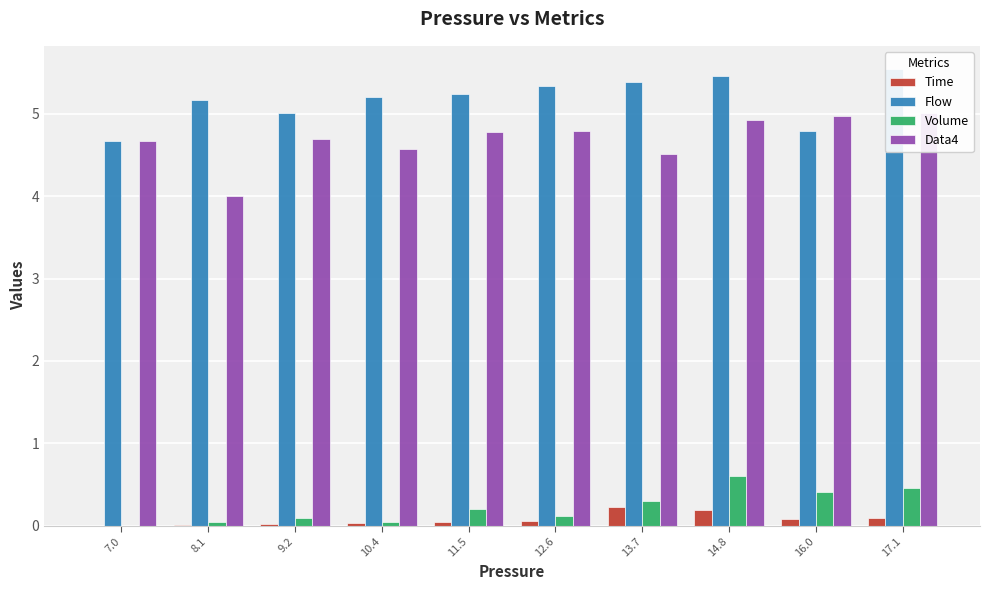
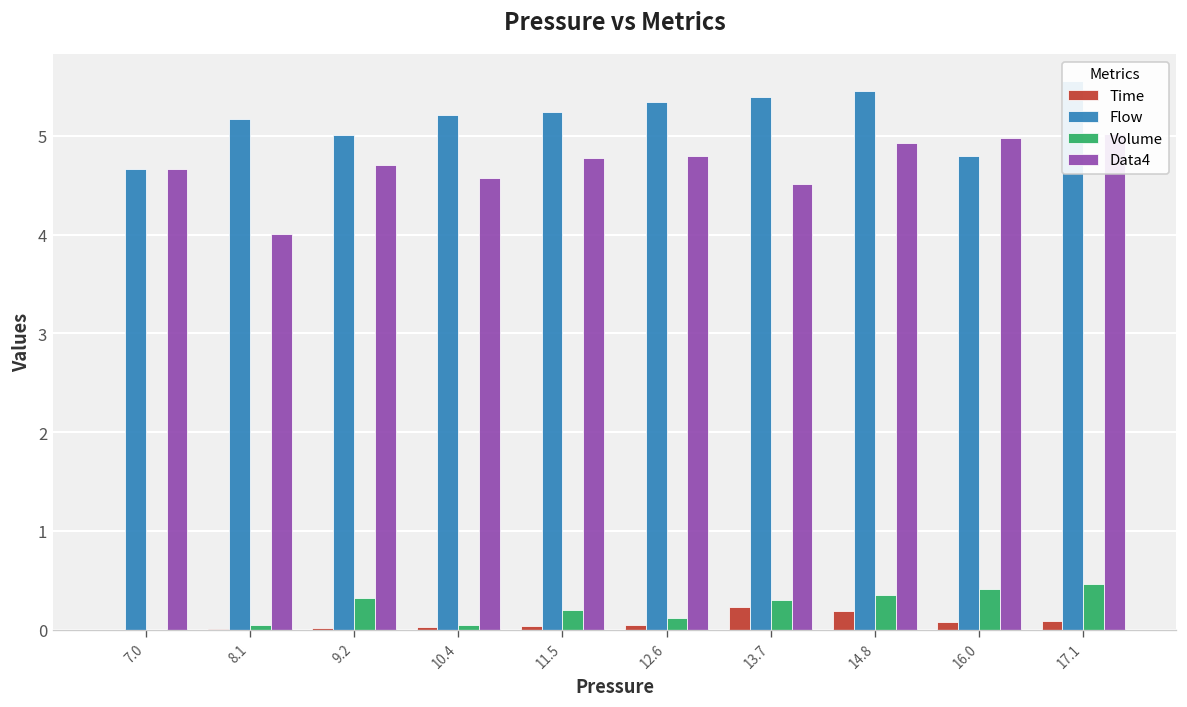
Volume, 9.2: 0.1 -> 0.3
Volume, 14.8: 0.6 -> 0.4
